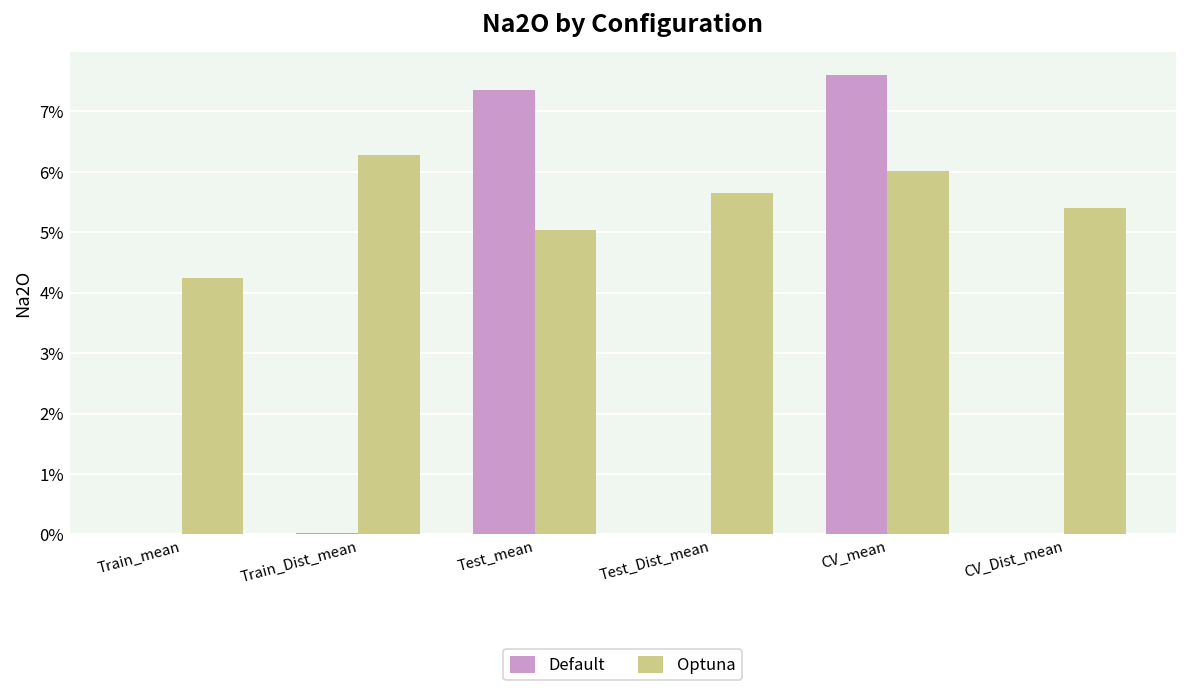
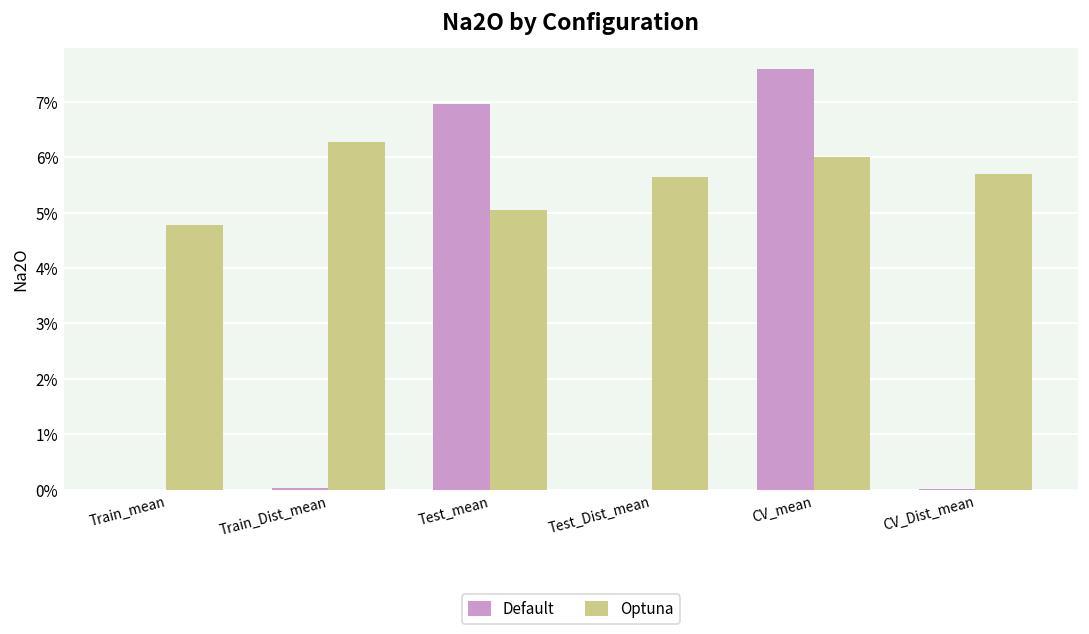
Optuna, Train_mean: 4.2% -> 4.8%
Default, Test_mean: 7.4% -> 7.0%
Optuna, CV_Dist_mean: 5.4% -> 5.7%
